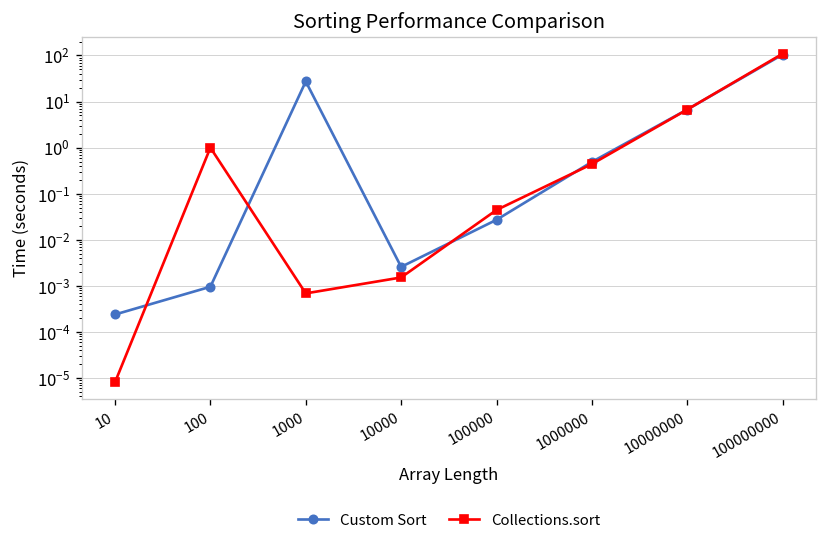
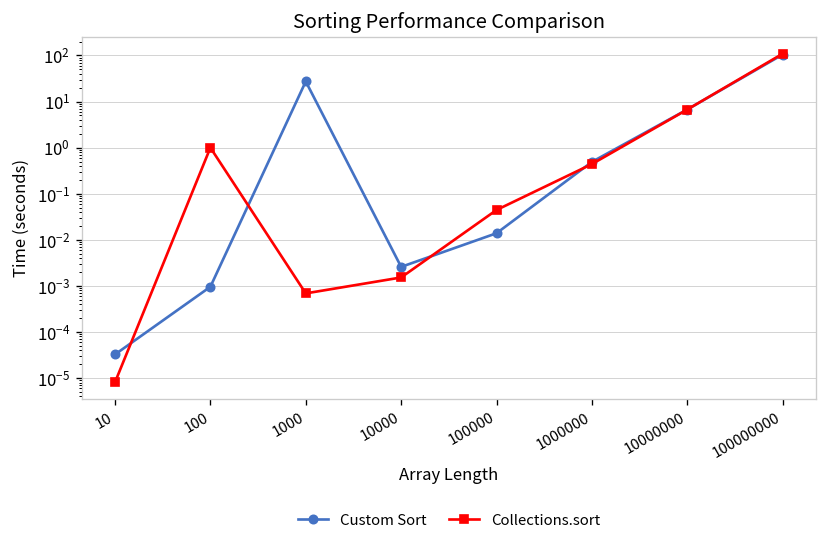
Custom Sort, 10: 0.0002 -> 0.00003
Custom Sort, 100000: 0.03 -> 0.014
